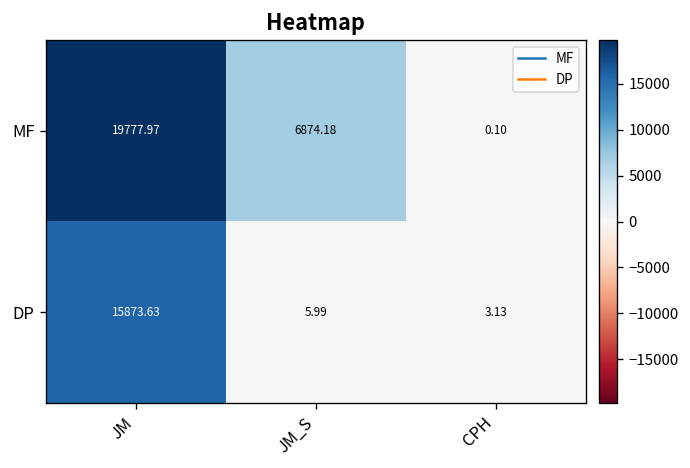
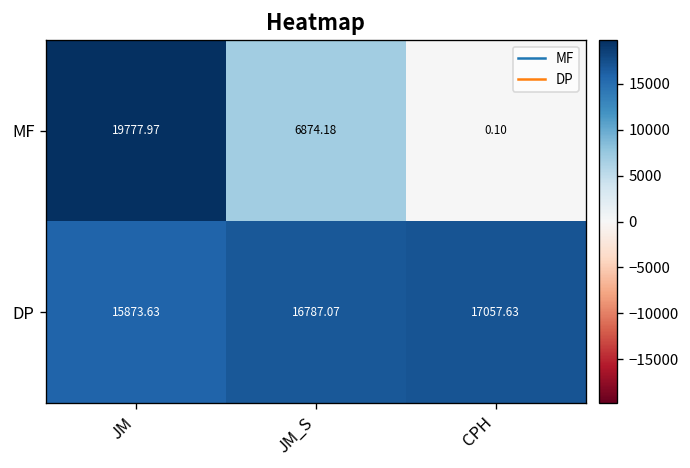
DP, JM_S: 5.99 -> 16787.07
DP, CPH: 3.13 -> 17057.63
